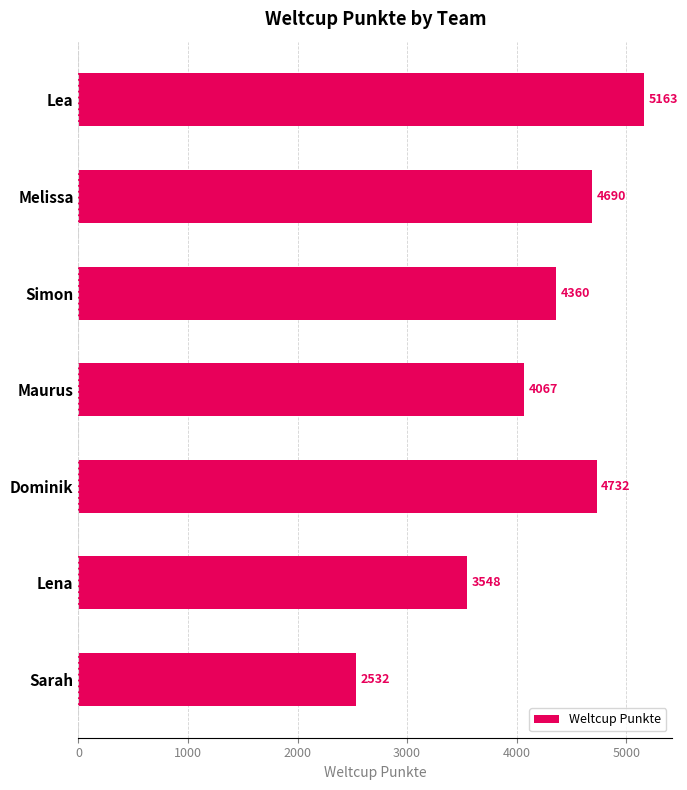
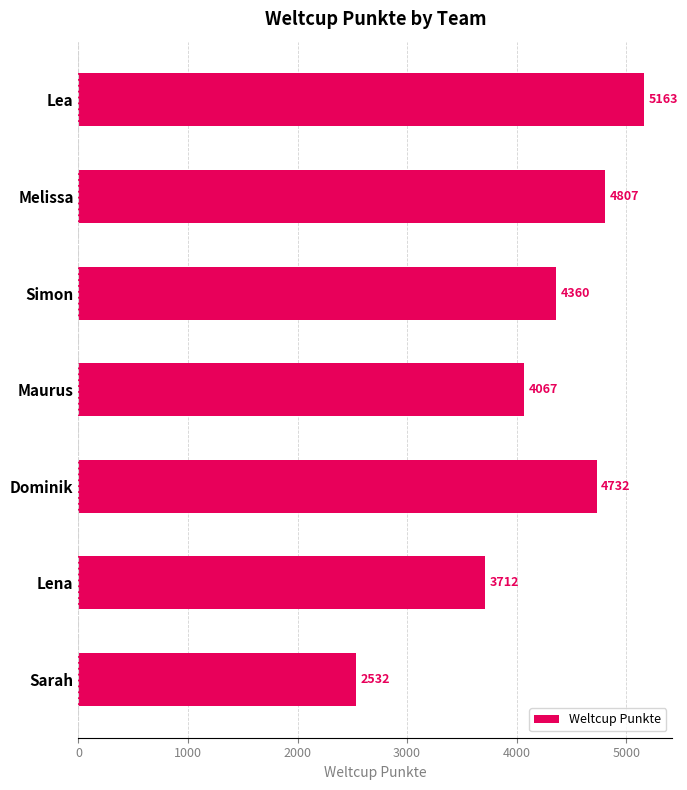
Melissa: 4690 -> 4807
Lena: 3548 -> 3712
